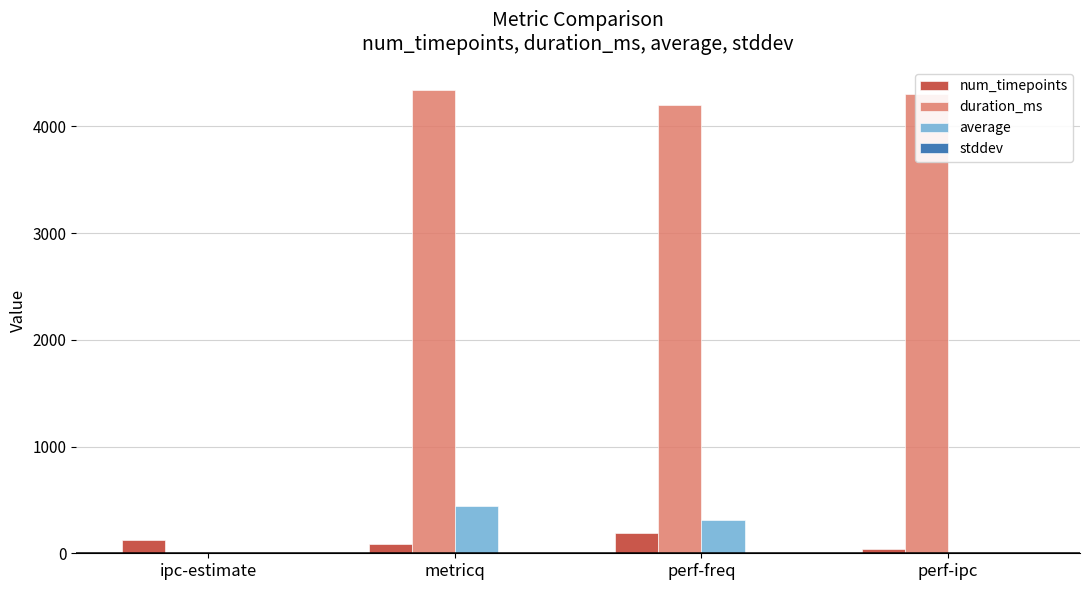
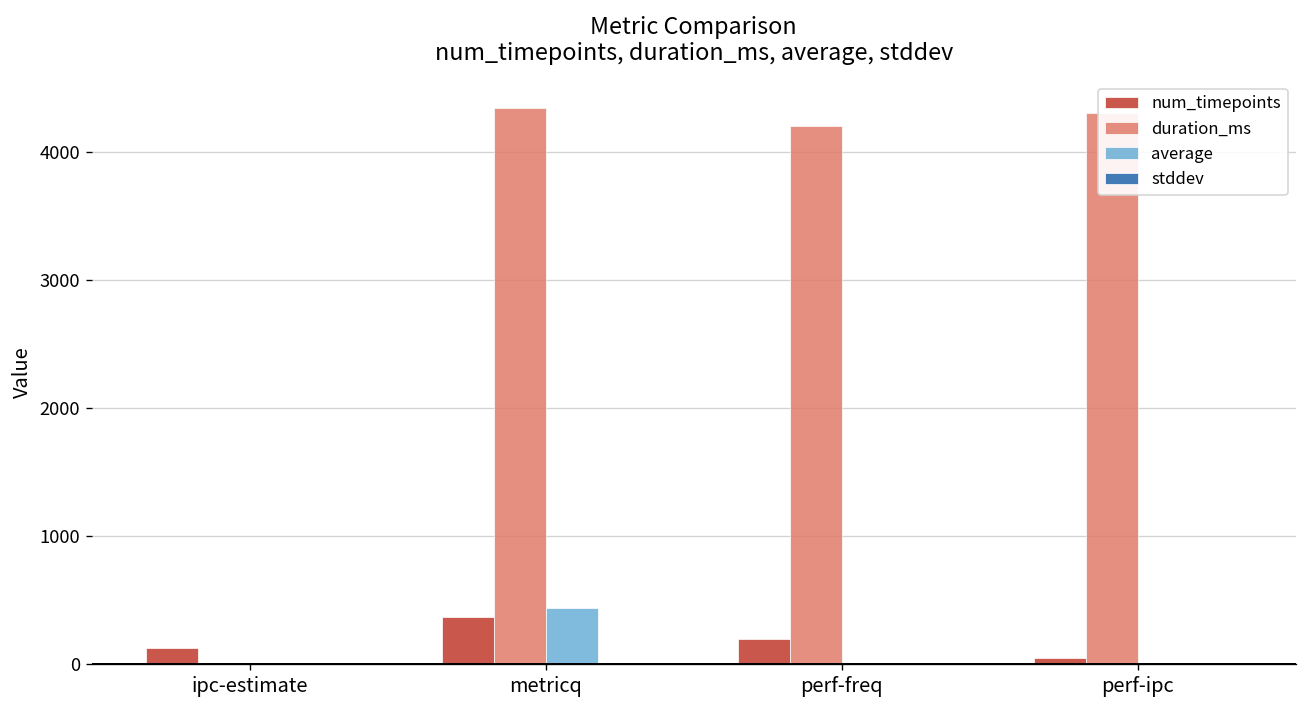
num_timepoints, metricq: 90 -> 370
average, perf-freq: 310 -> 0
